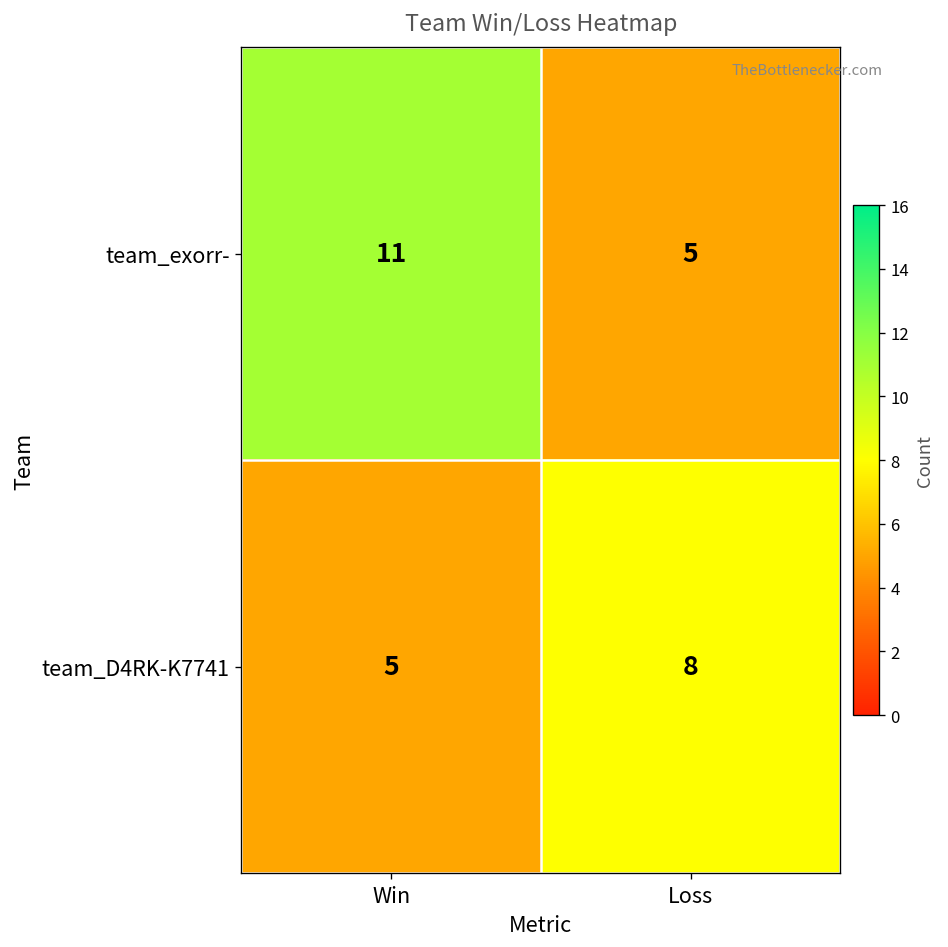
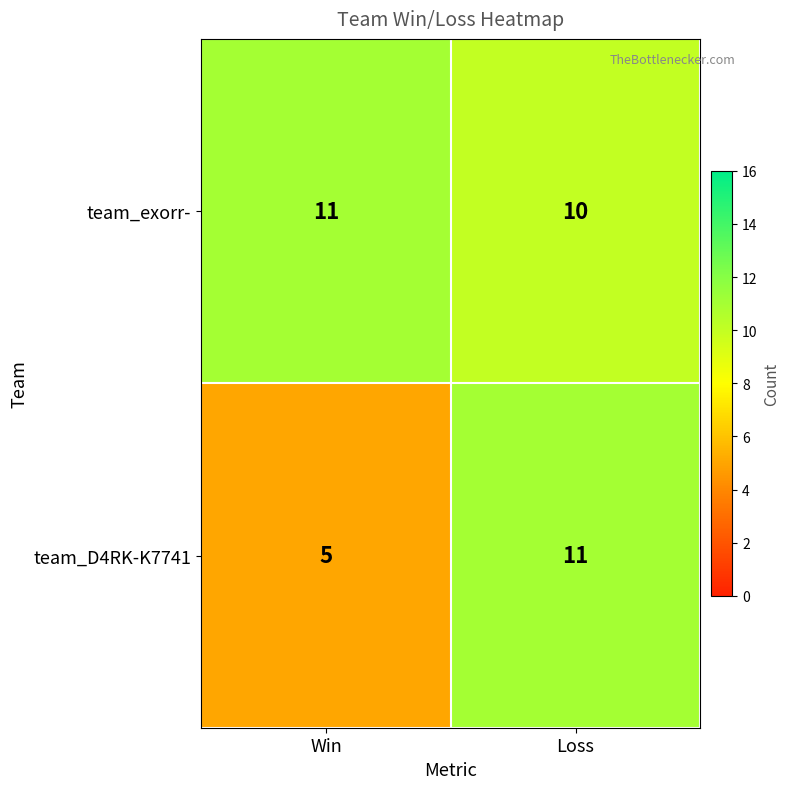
team_exorr-, Loss: 5 -> 10
team_D4RK-K7741, Loss: 8 -> 11
